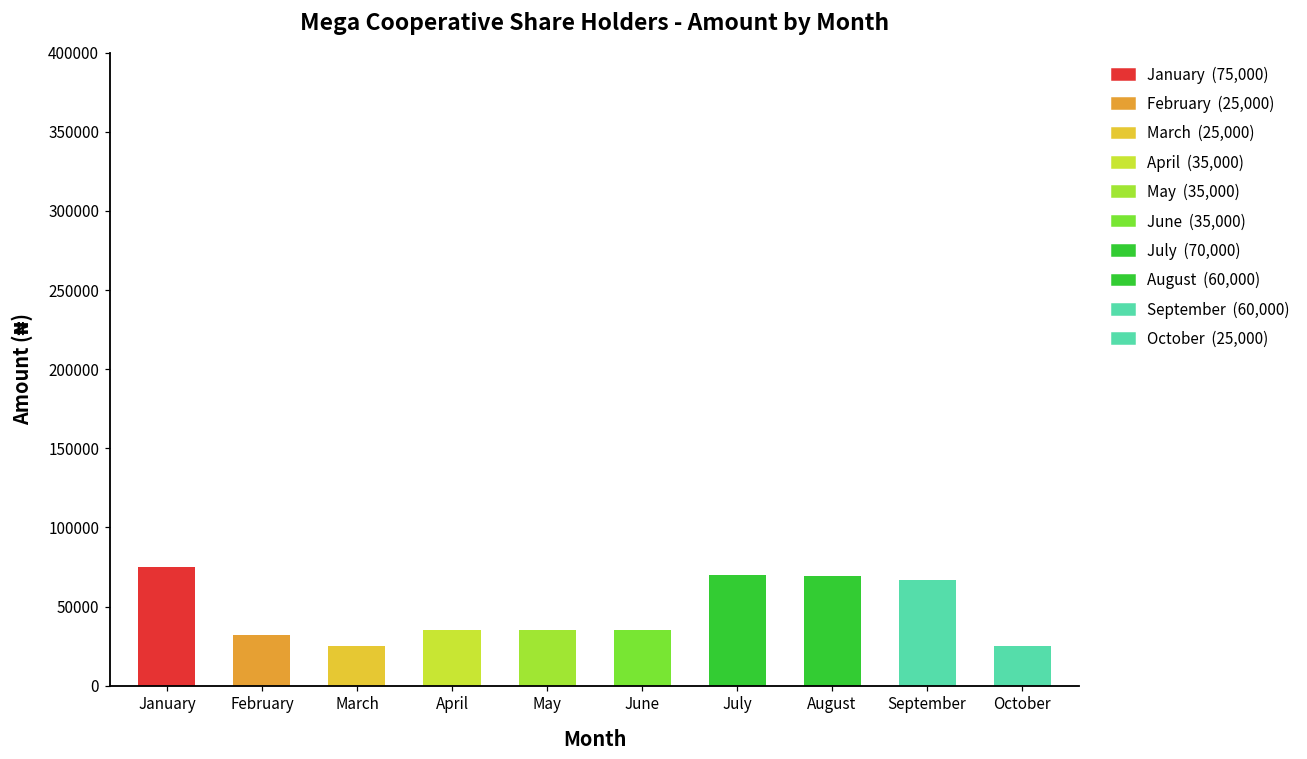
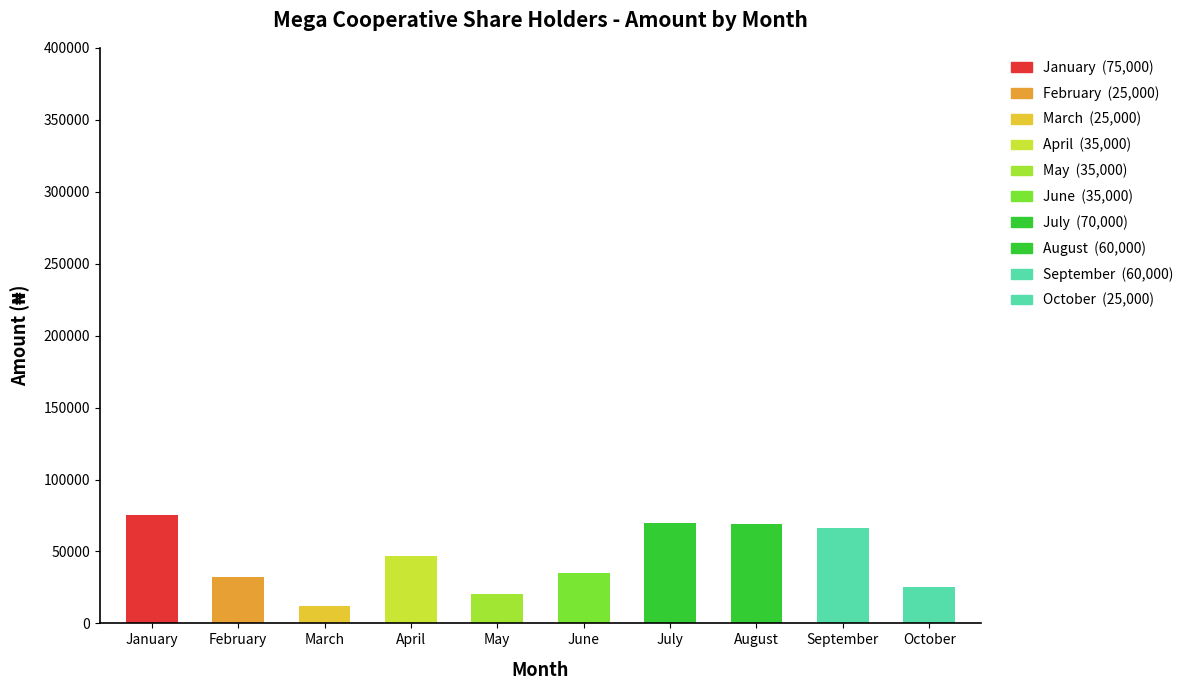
March: 25000 -> 12000
April: 35000 -> 47000
May: 35000 -> 20000
